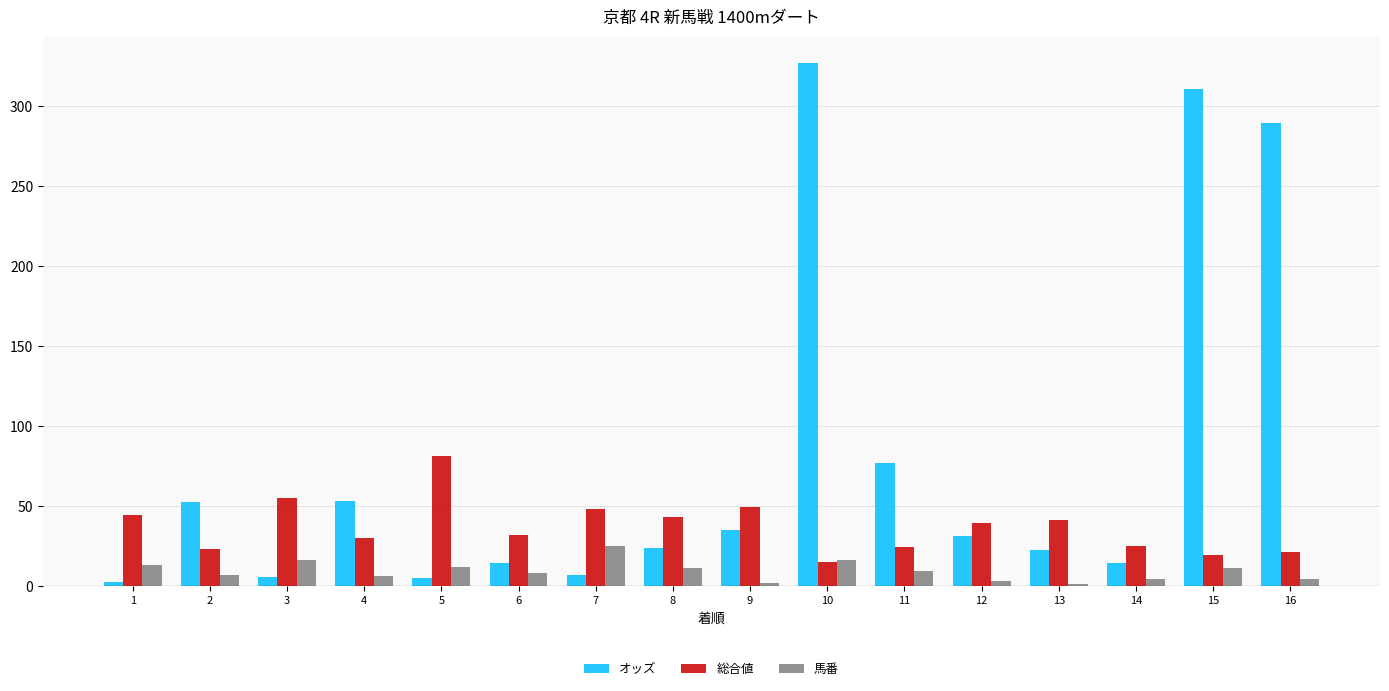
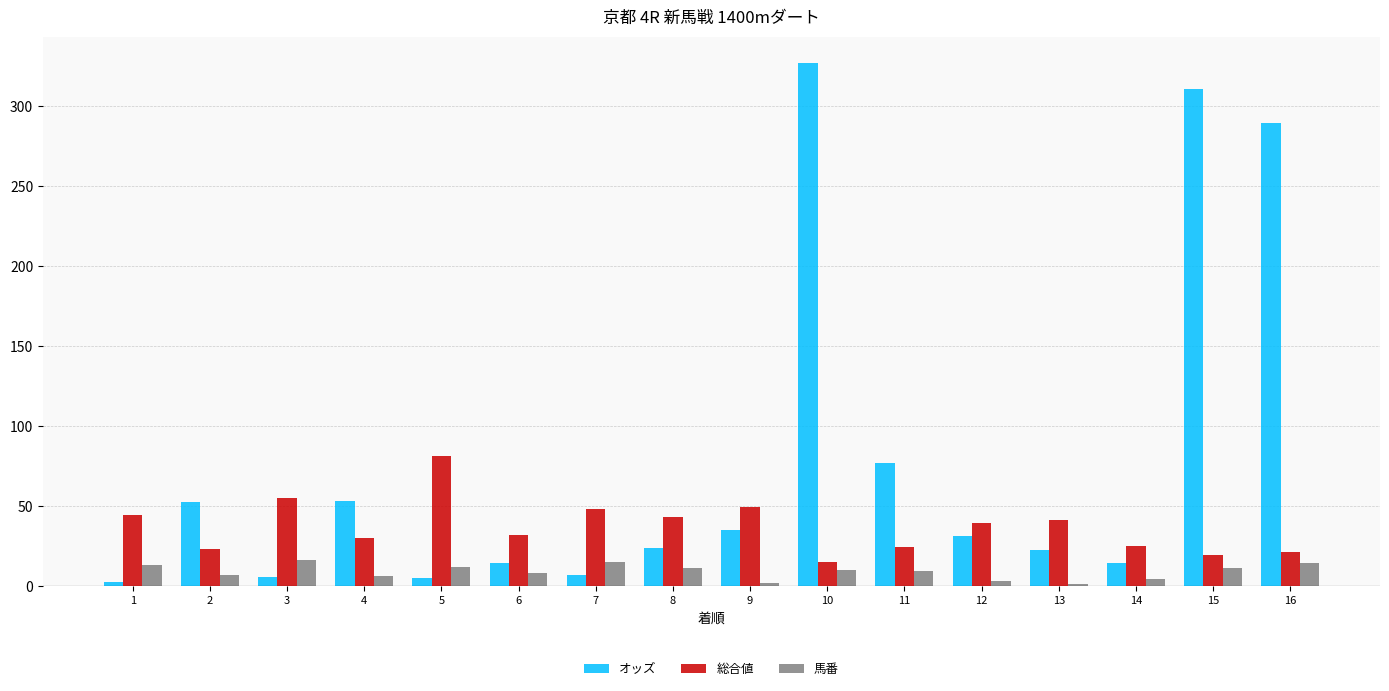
馬番, 7: 25 -> 15
馬番, 10: 16 -> 10
馬番, 16: 4 -> 14
